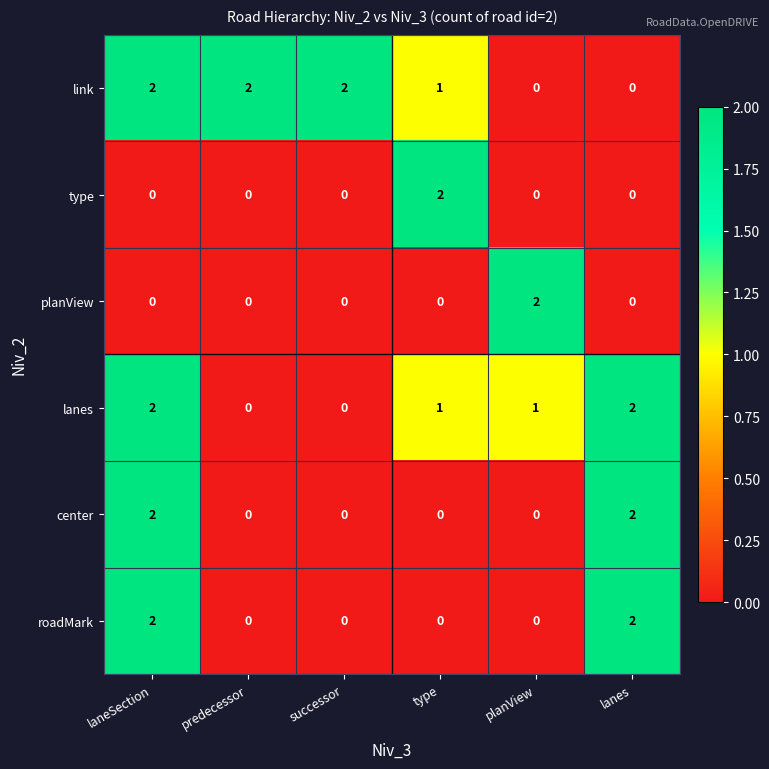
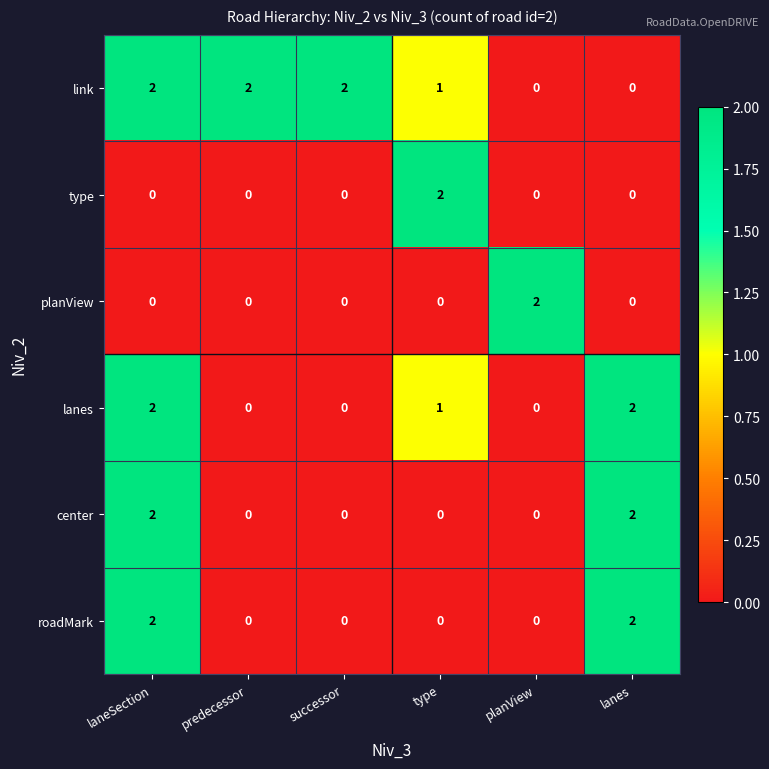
lanes, planView: 1 -> 0
